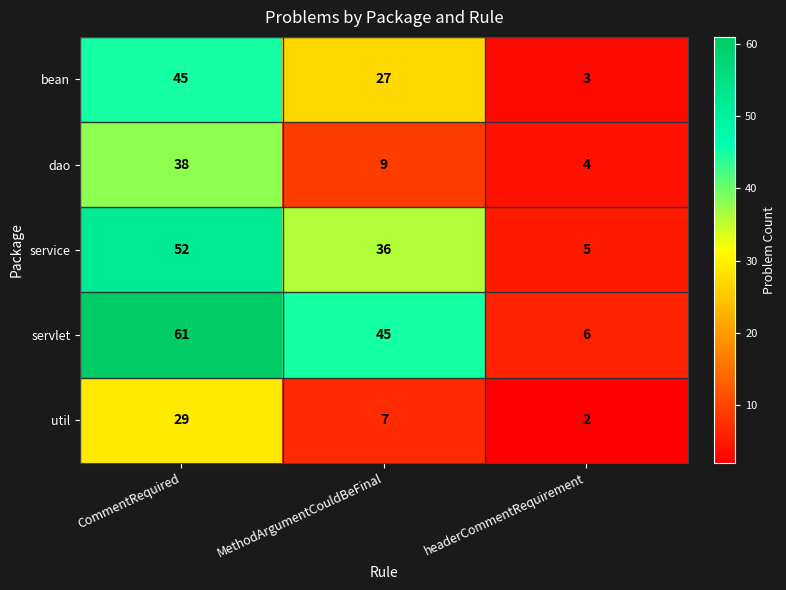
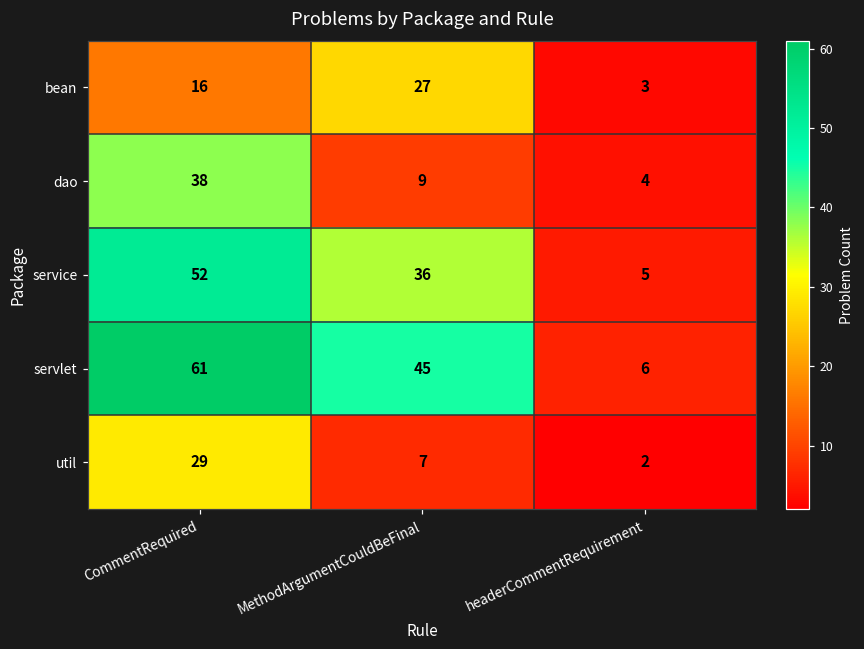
bean, CommentRequired: 45 -> 16
